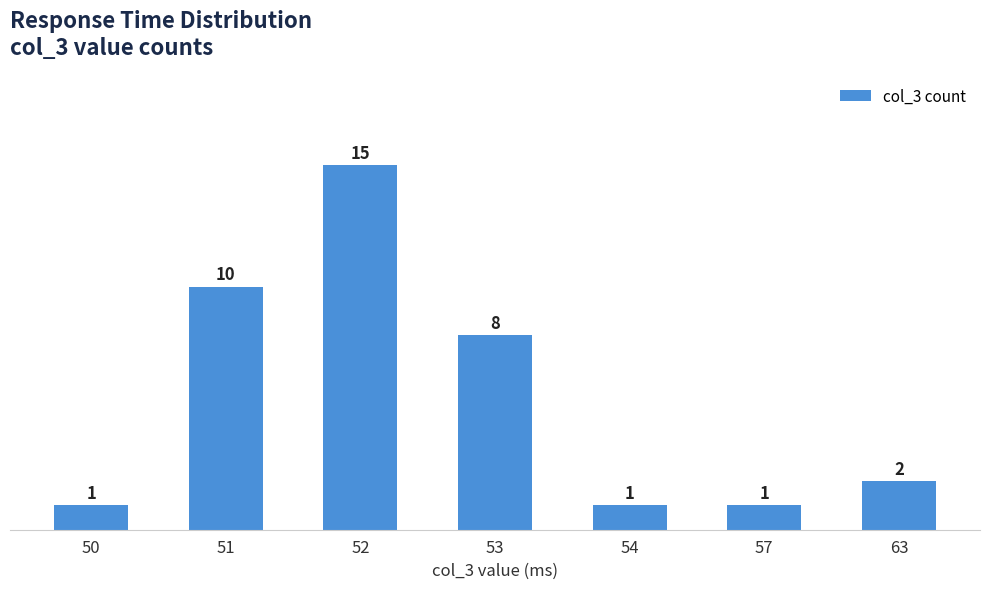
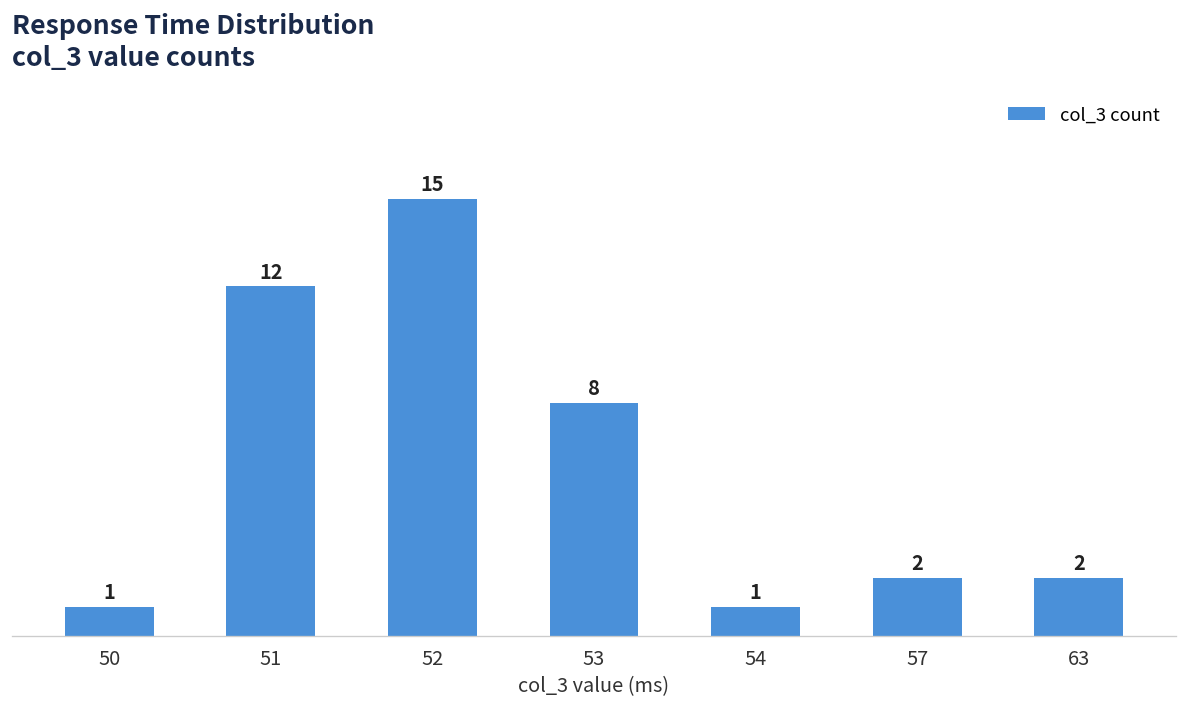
51: 10 -> 12
57: 1 -> 2
